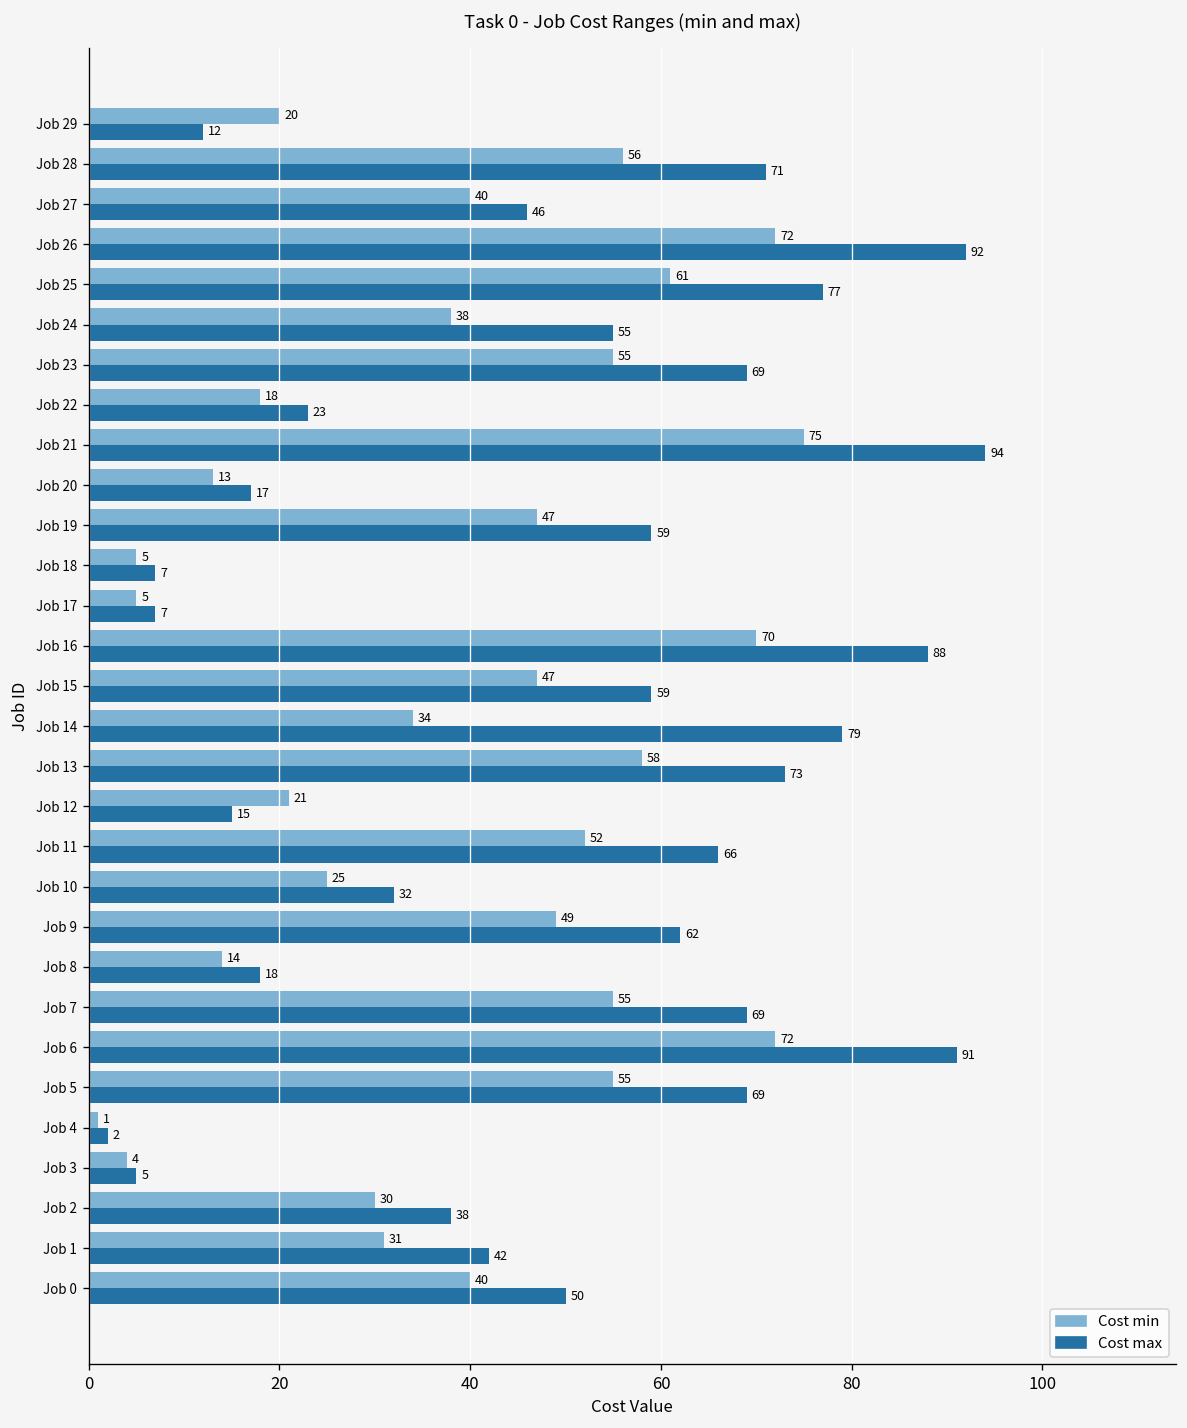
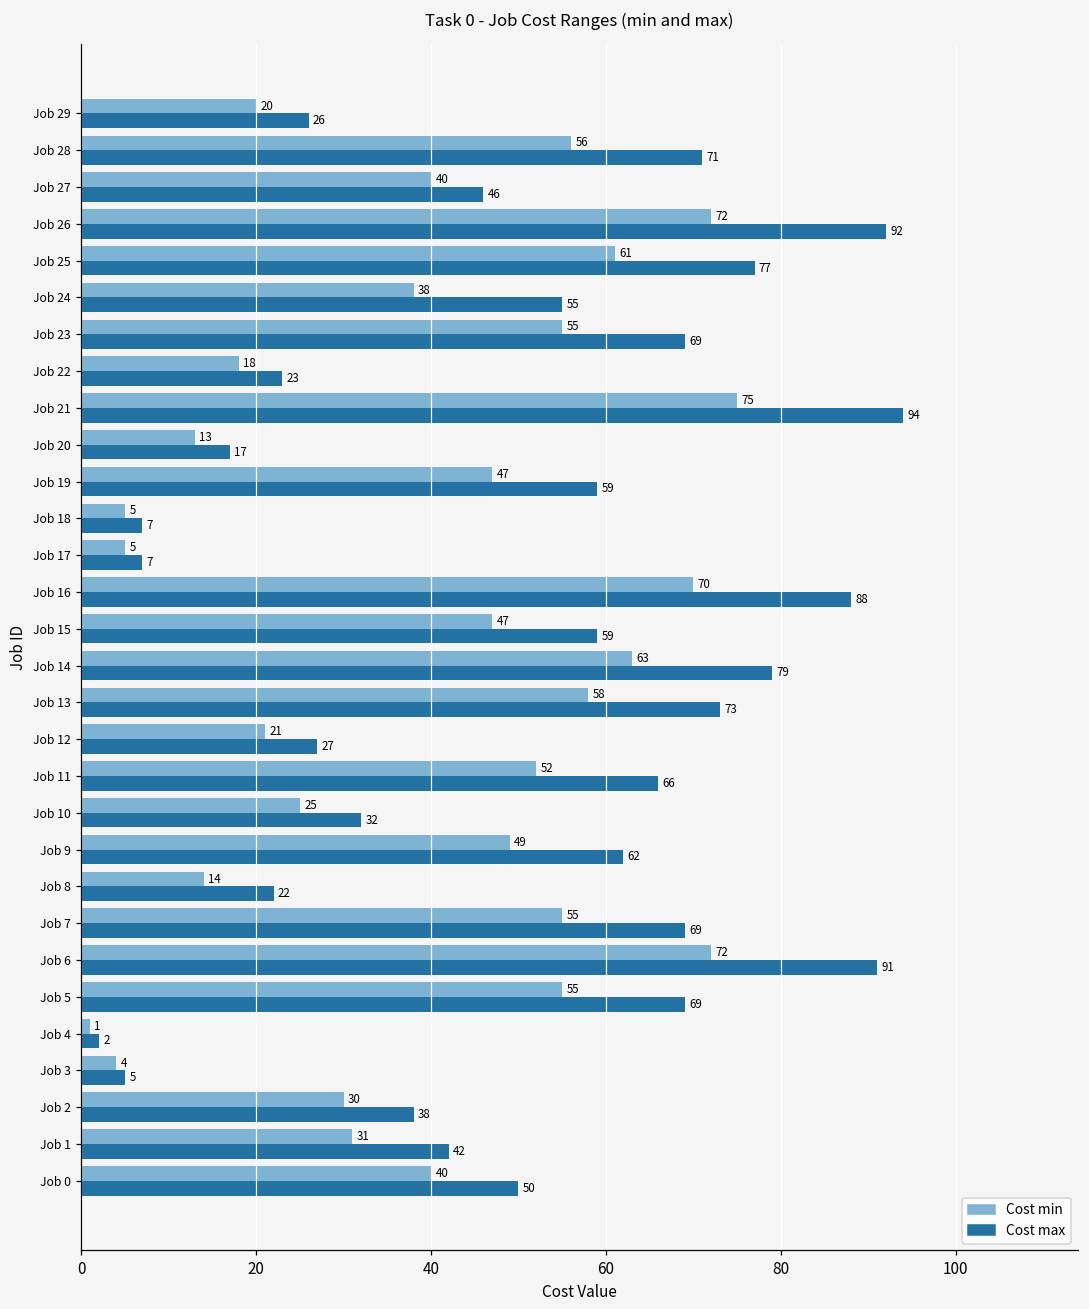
Cost max, Job 29: 12 -> 26
Cost min, Job 14: 34 -> 63
Cost max, Job 12: 15 -> 27
Cost max, Job 8: 18 -> 22
